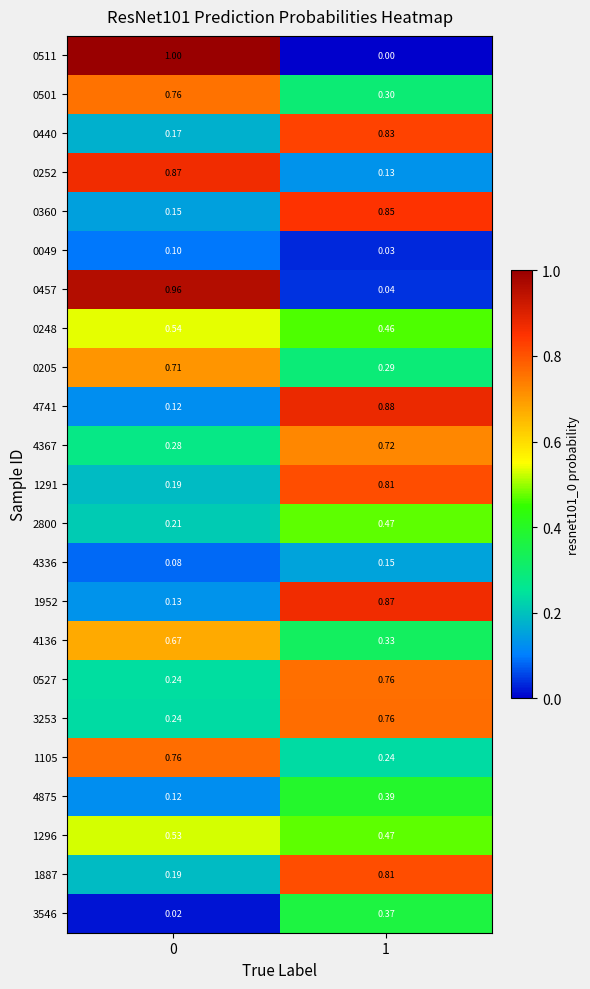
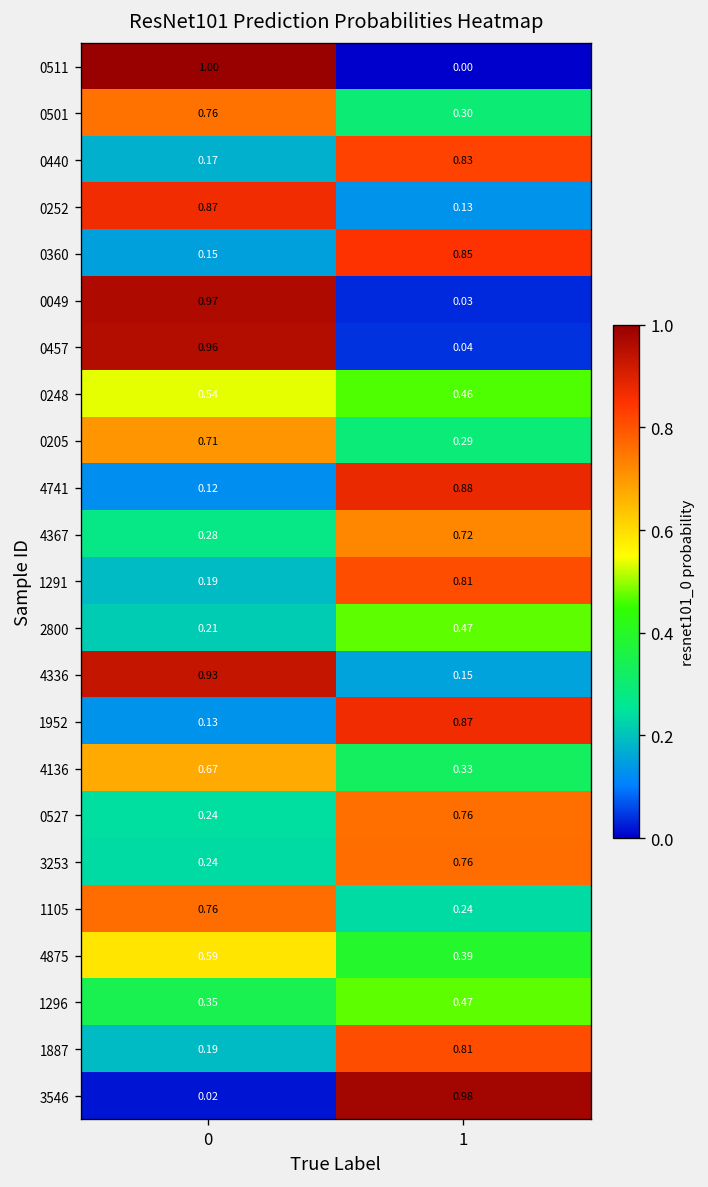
0049, 0: 0.10 -> 0.97
4336, 0: 0.08 -> 0.93
4875, 0: 0.12 -> 0.59
1296, 0: 0.53 -> 0.35
3546, 1: 0.37 -> 0.98
